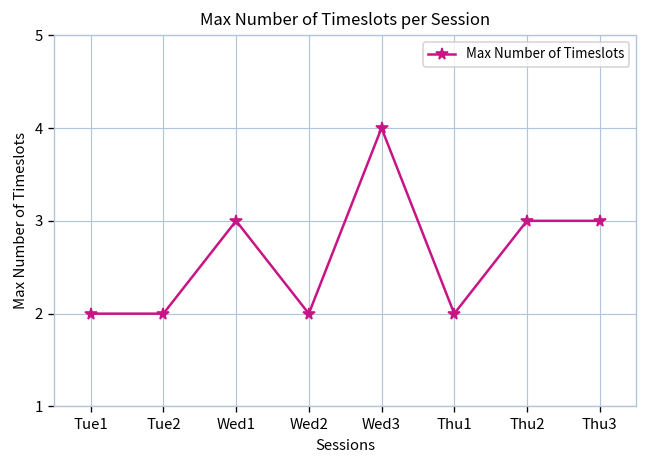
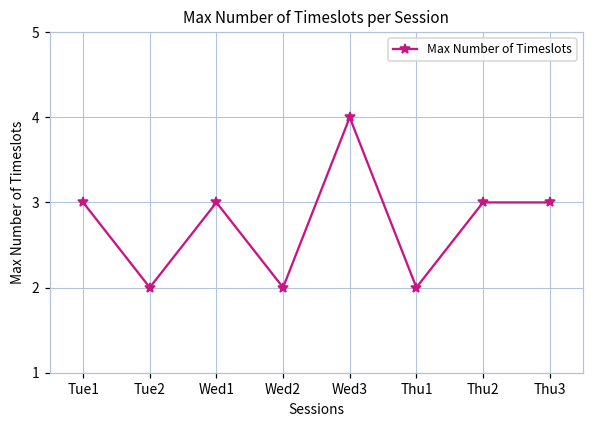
Tue1: 2 -> 3
